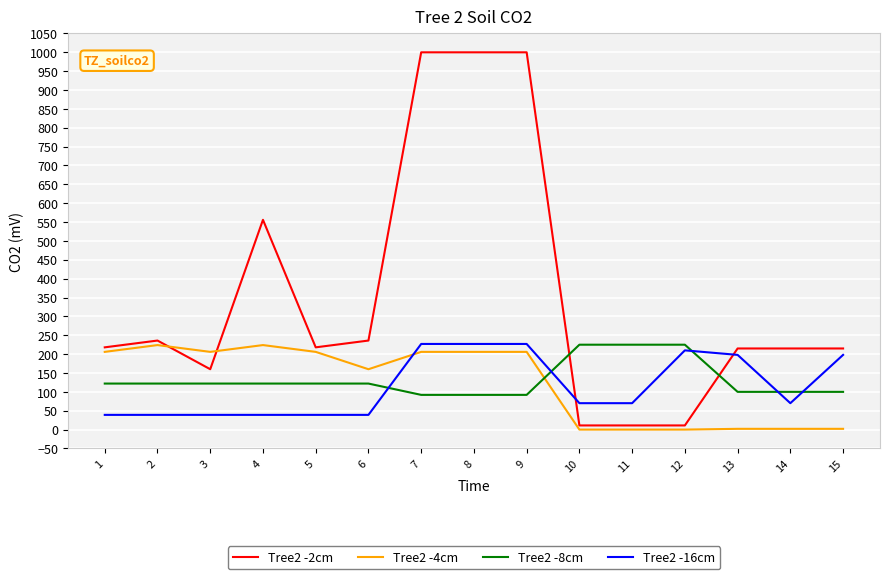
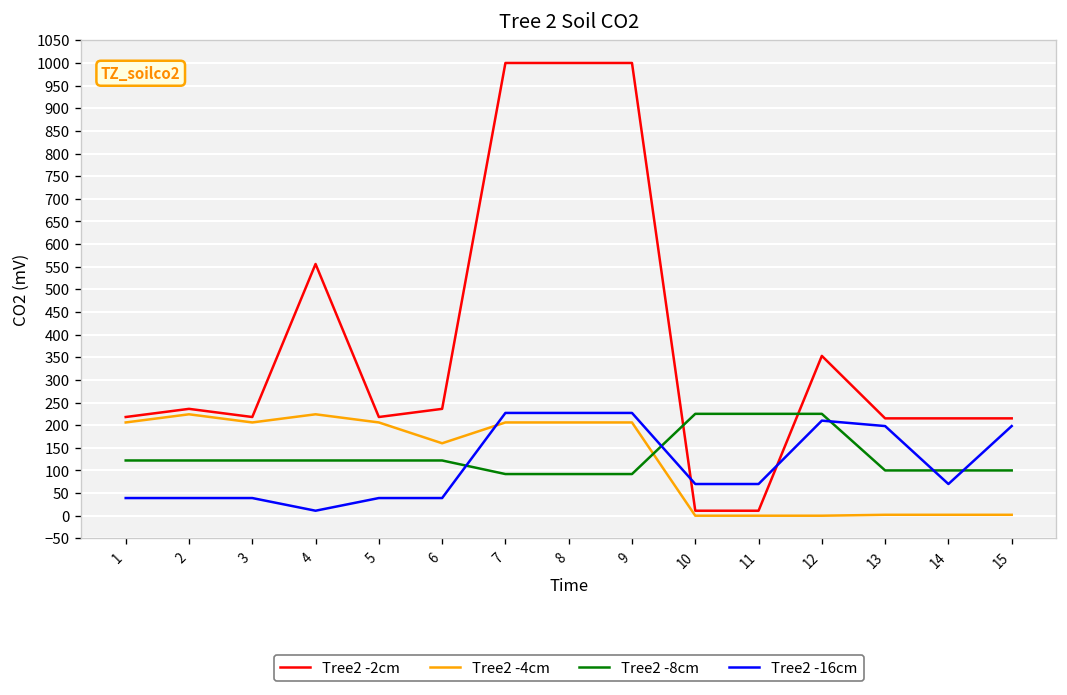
Tree2 -2cm, 3: 160 -> 220
Tree2 -16cm, 4: 40 -> 10
Tree2 -2cm, 12: 10 -> 350
